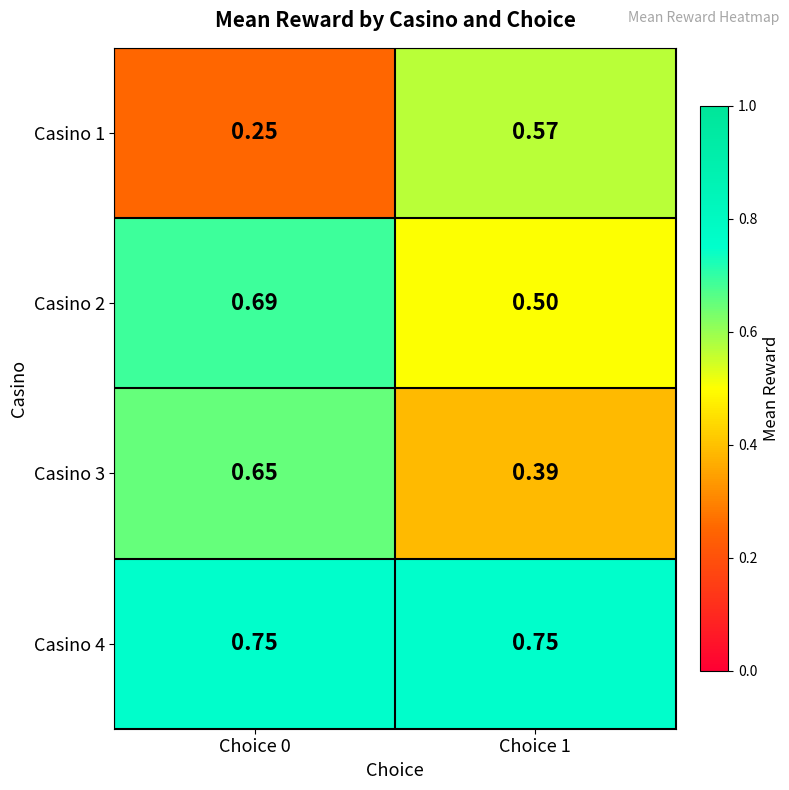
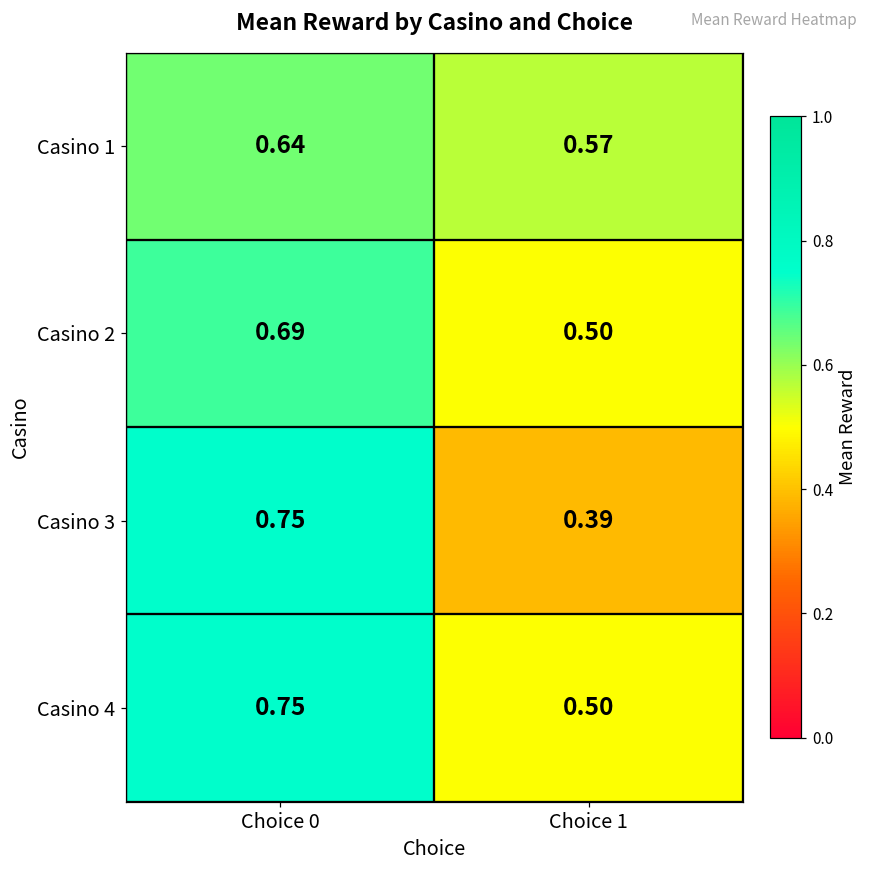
Casino 1, Choice 0: 0.25 -> 0.64
Casino 3, Choice 0: 0.65 -> 0.75
Casino 4, Choice 1: 0.75 -> 0.50
